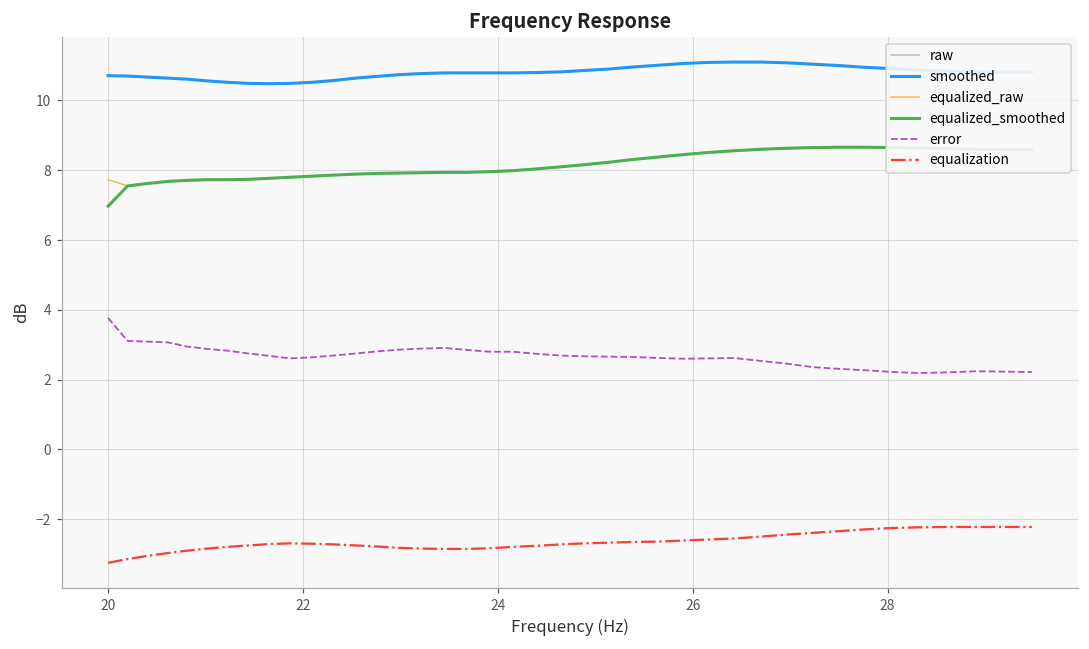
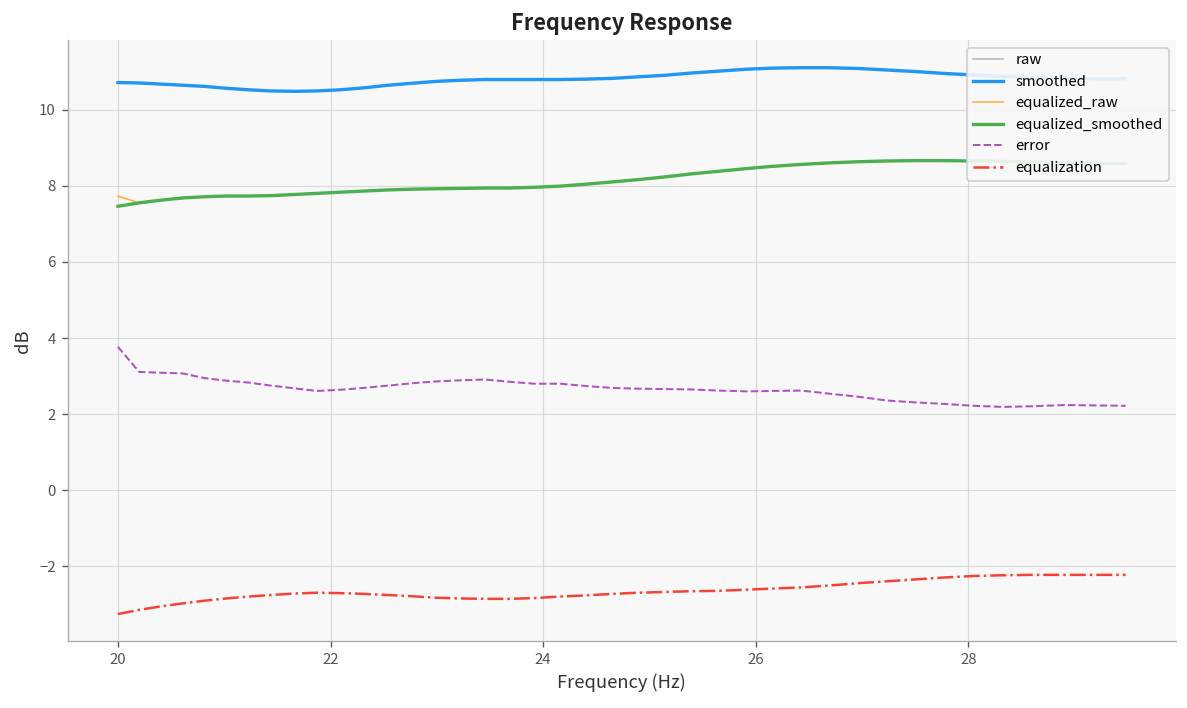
equalized_smoothed, 20: 7.0 -> 7.5
